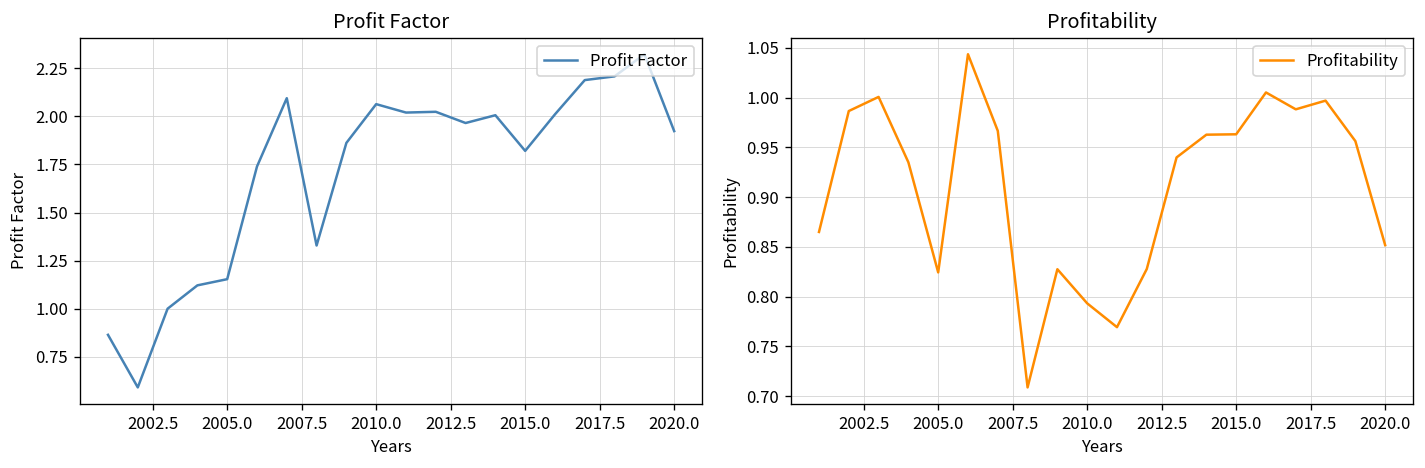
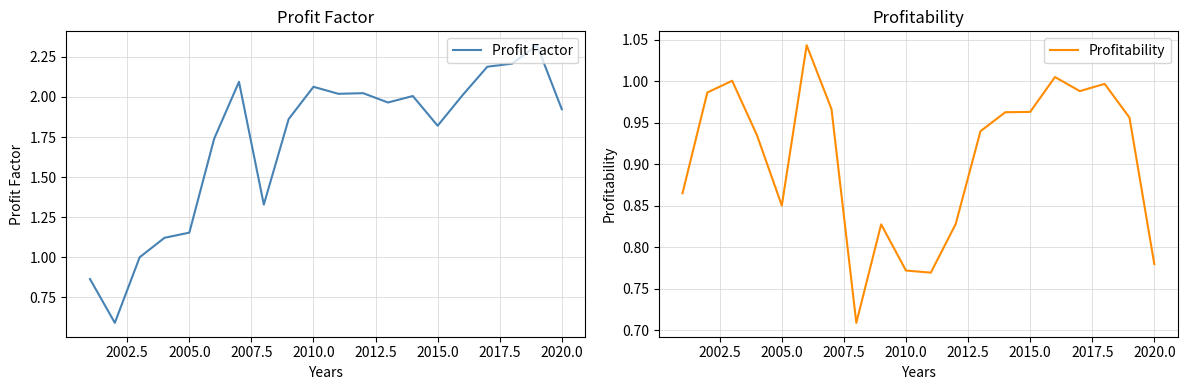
Profitability, 2005.0: 0.82 -> 0.85
Profitability, 2010.0: 0.79 -> 0.77
Profitability, 2020.0: 0.85 -> 0.78
